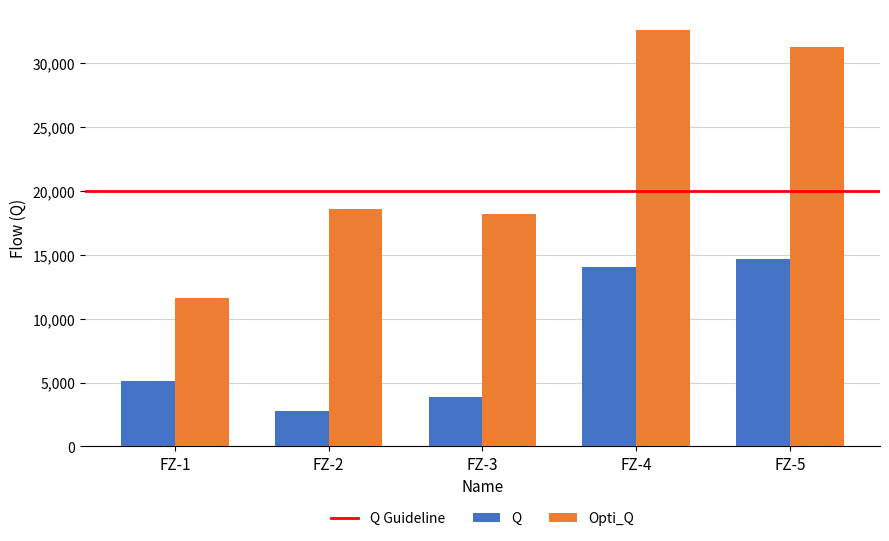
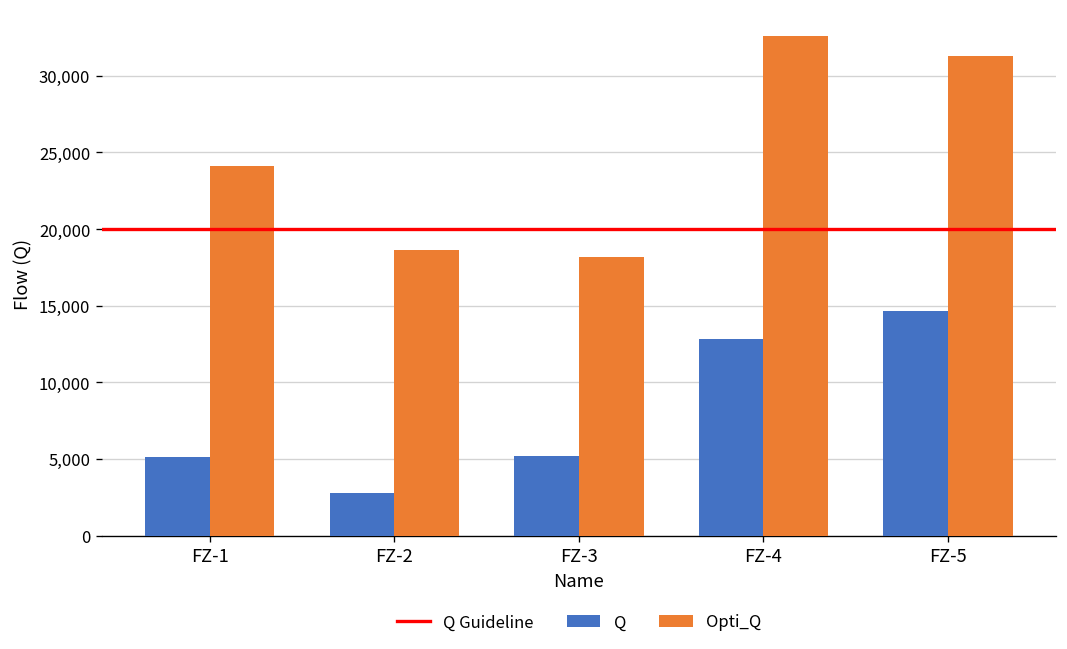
Opti_Q, FZ-1: 11,600 -> 24,100
Q, FZ-3: 3,900 -> 5,200
Q, FZ-4: 14,100 -> 12,800
